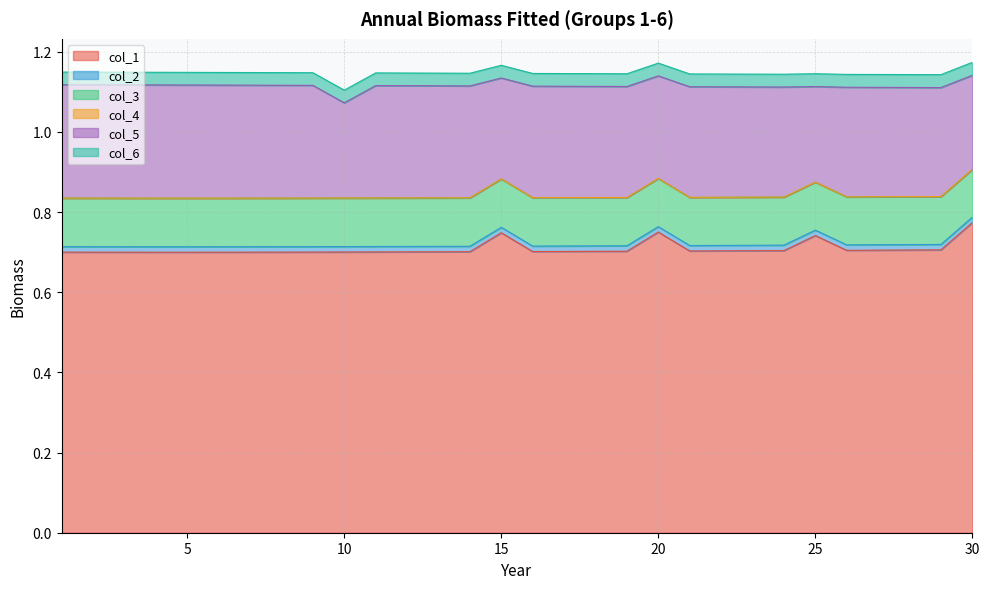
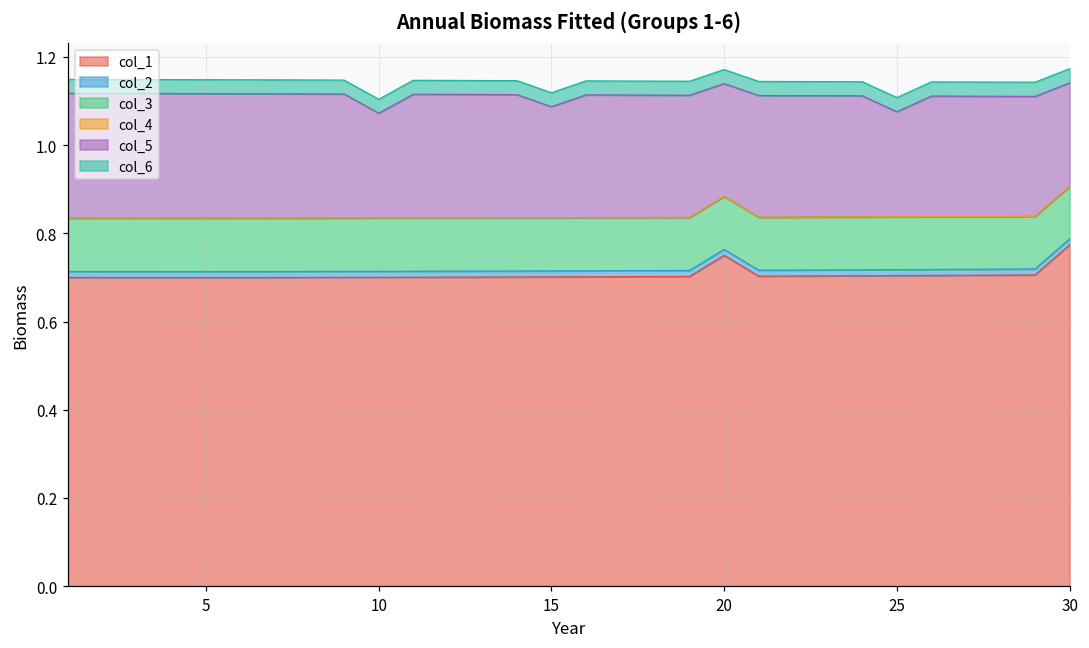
col_1, 15: 0.75 -> 0.70
col_1, 25: 0.74 -> 0.70
